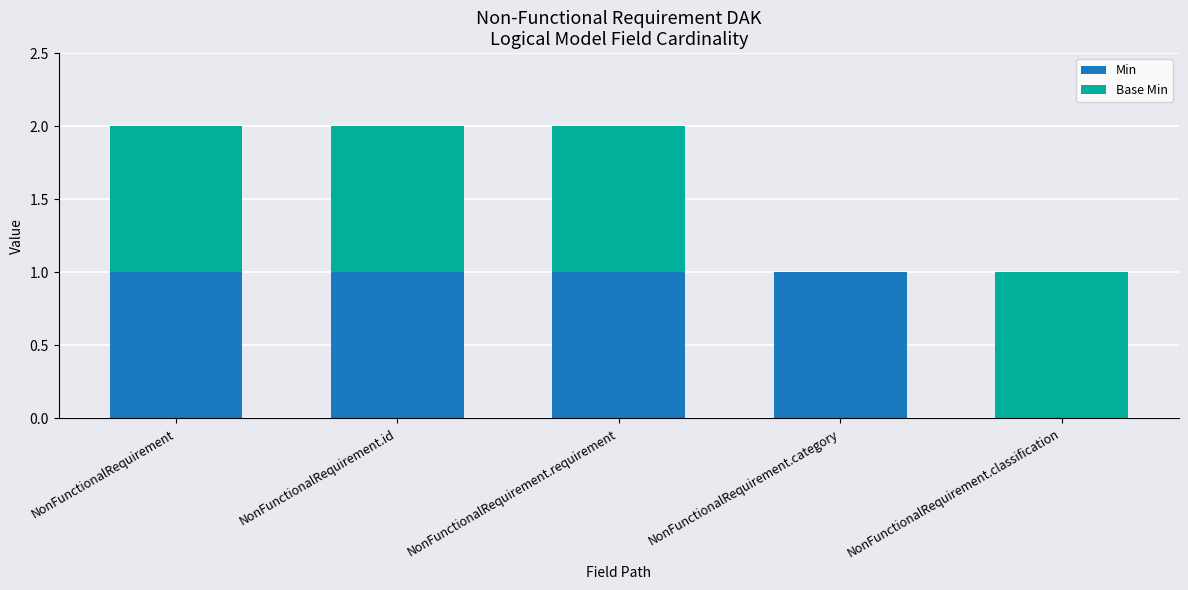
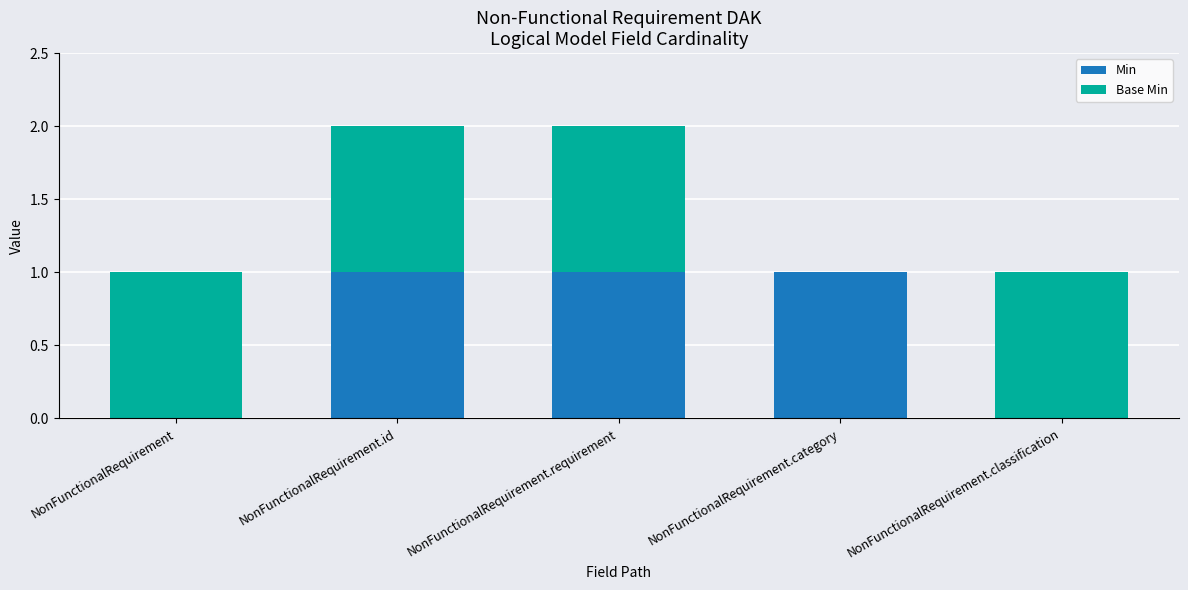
Min, NonFunctionalRequirement: 1 -> 0
